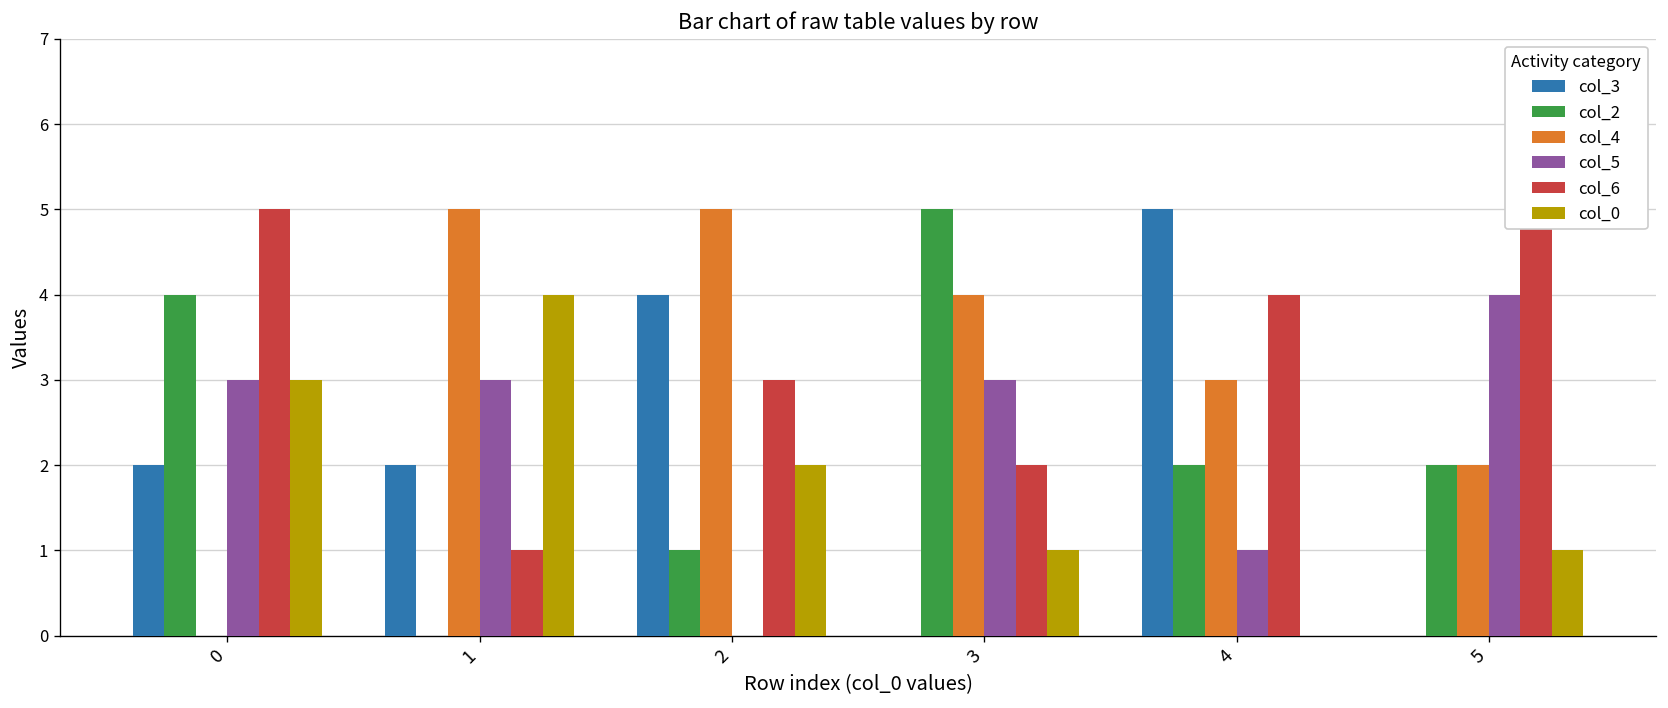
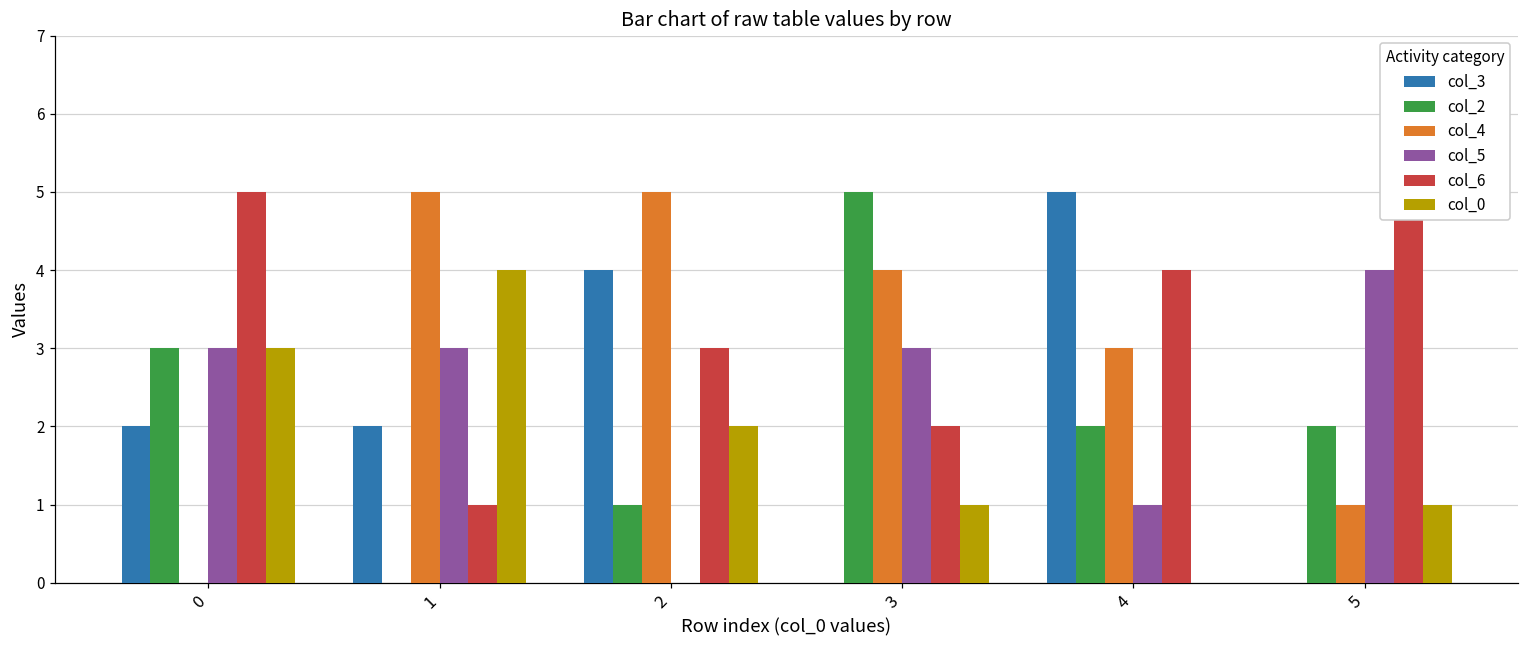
col_2, 0: 4 -> 3
col_4, 5: 2 -> 1
